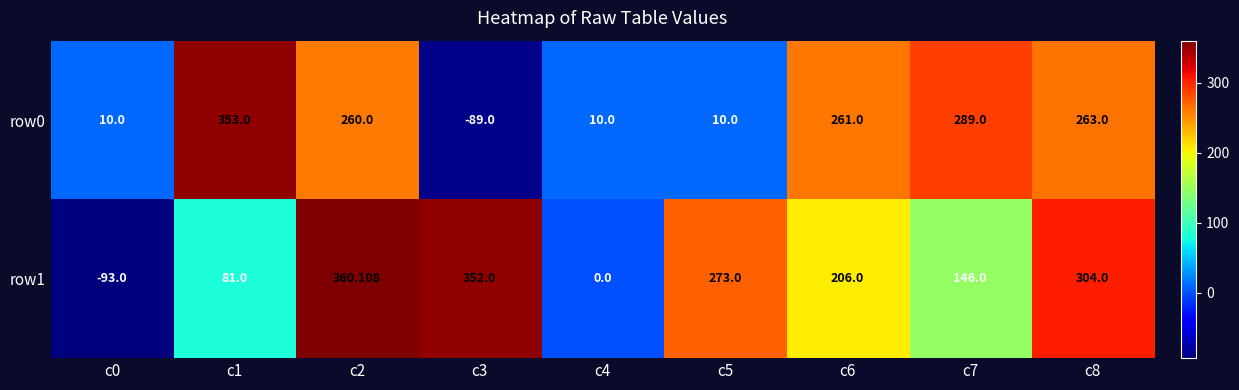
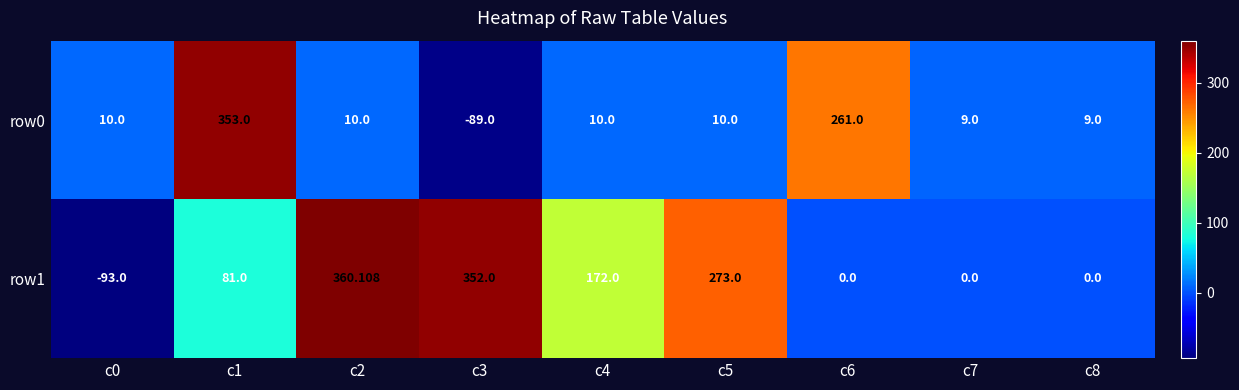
row0, c2: 260.0 -> 10.0
row0, c7: 289.0 -> 9.0
row0, c8: 263.0 -> 9.0
row1, c4: 0.0 -> 172.0
row1, c6: 206.0 -> 0.0
row1, c7: 146.0 -> 0.0
row1, c8: 304.0 -> 0.0
